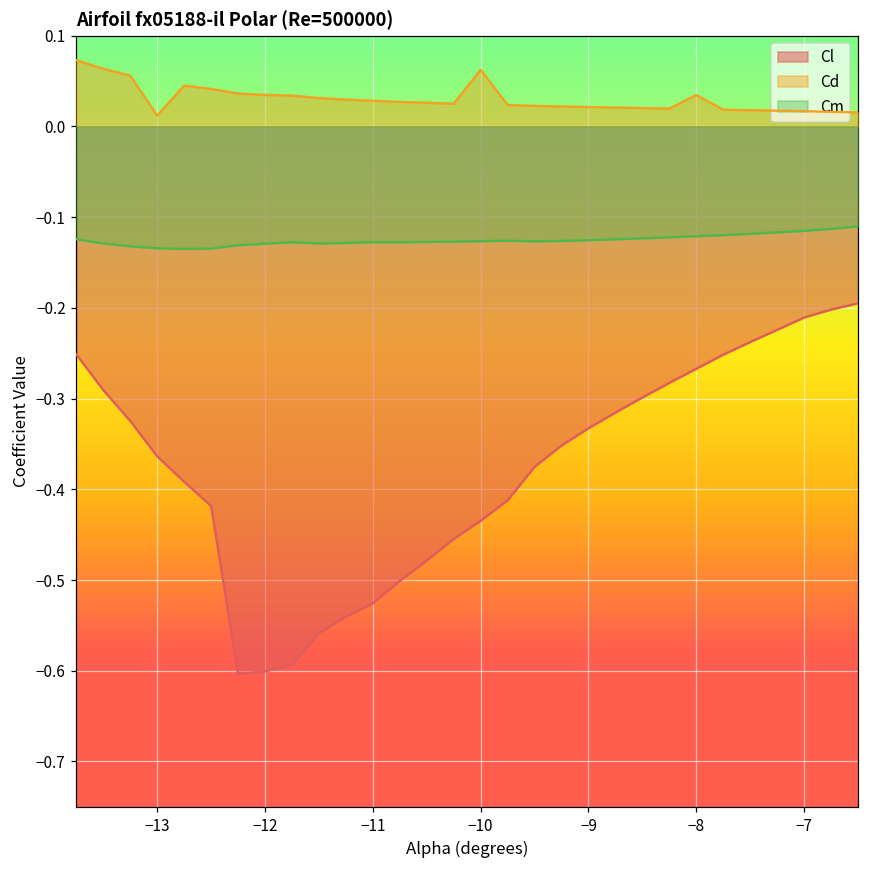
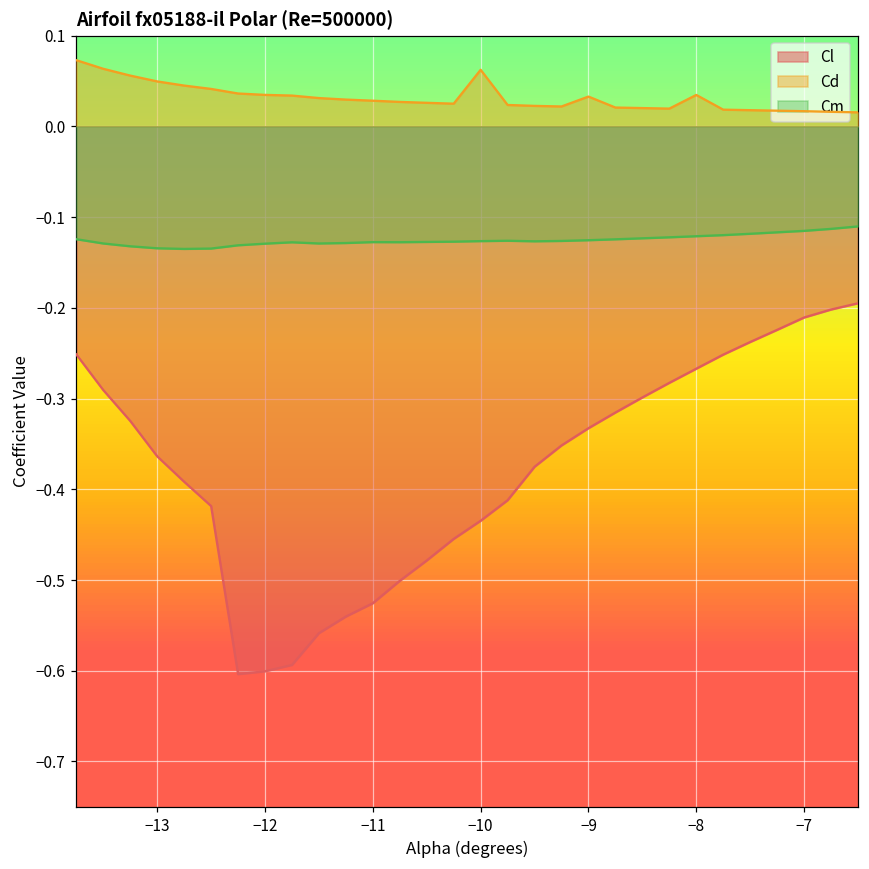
Cd, −13: 0.01 -> 0.05
Cd, −9: 0.02 -> 0.03
